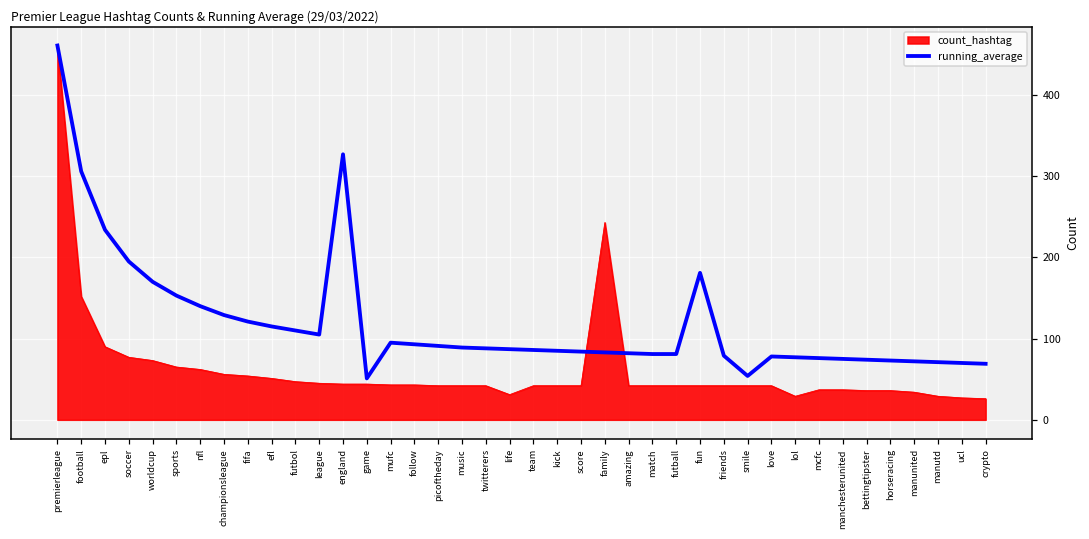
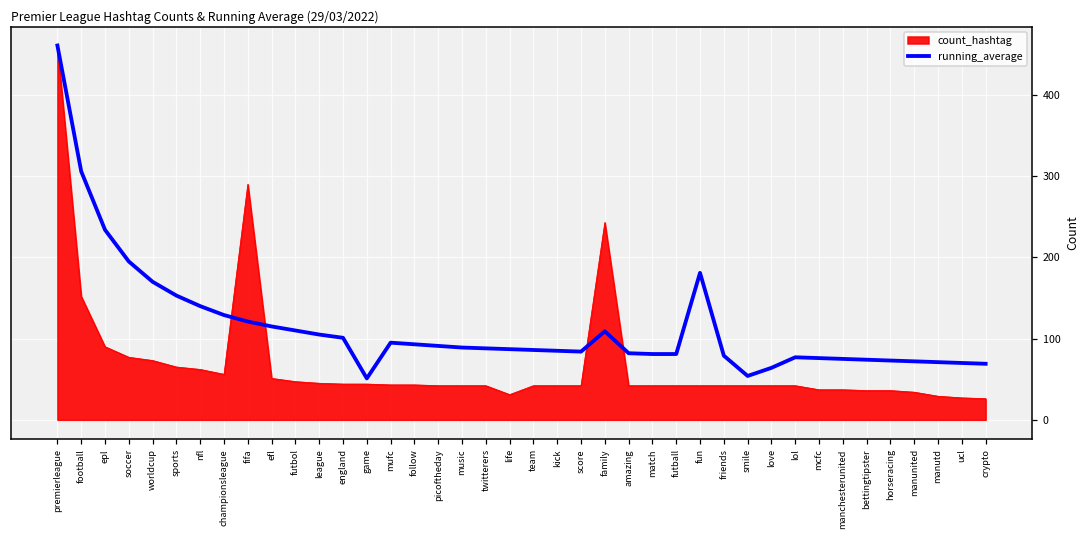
count_hashtag, fifa: 50 -> 290
running_average, england: 330 -> 100
running_average, family: 80 -> 110
running_average, love: 80 -> 60
count_hashtag, lol: 30 -> 40
